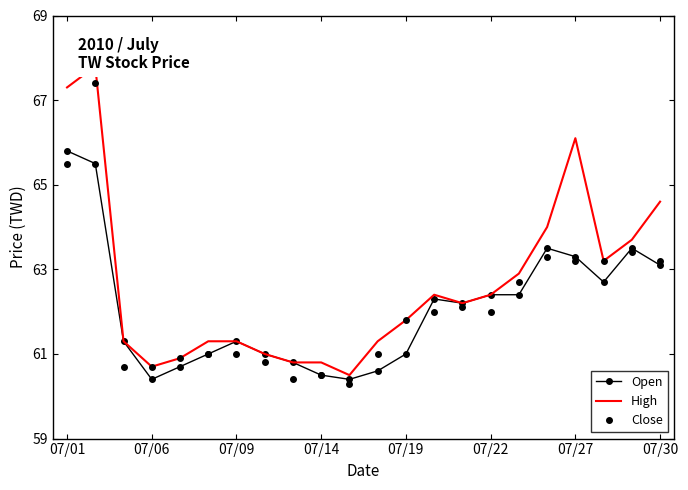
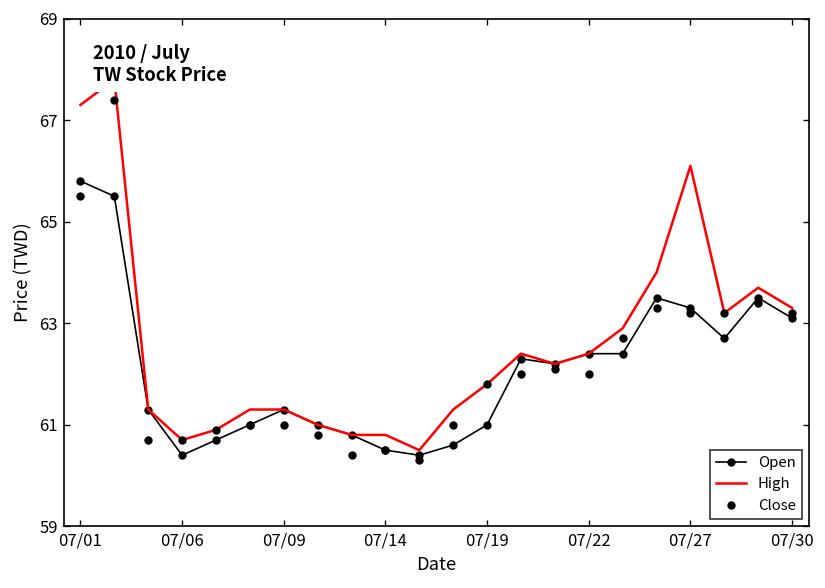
High, 07/30: 64.6 -> 63.3
